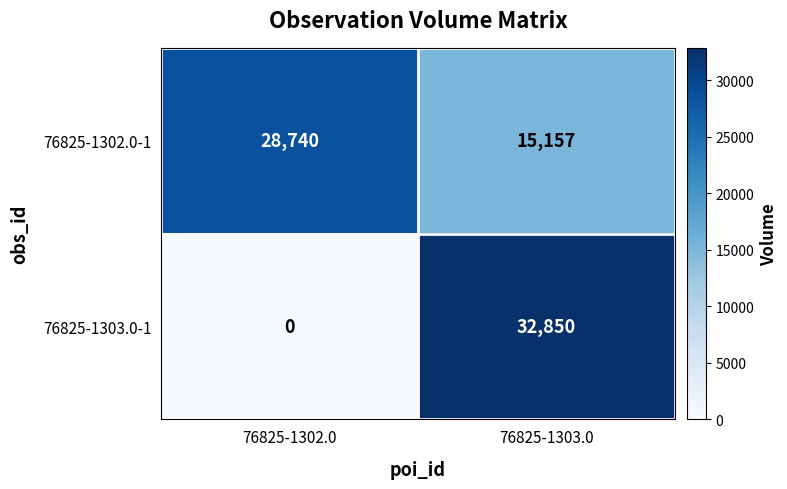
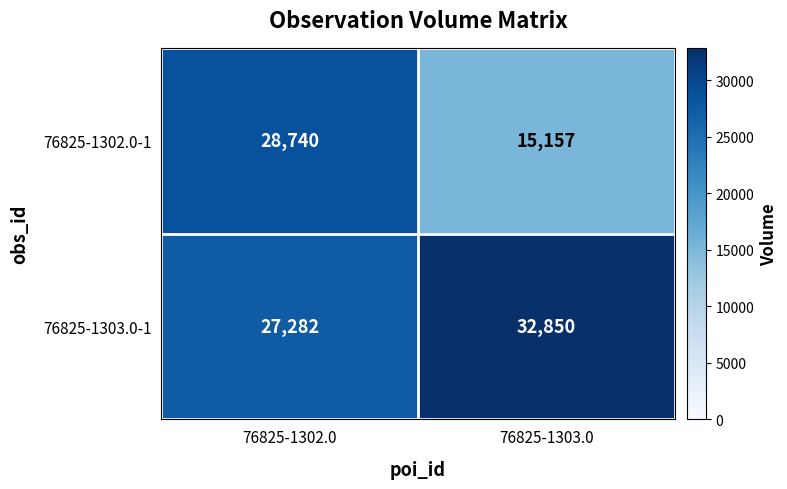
76825-1303.0-1, 76825-1302.0: 0 -> 27,282
